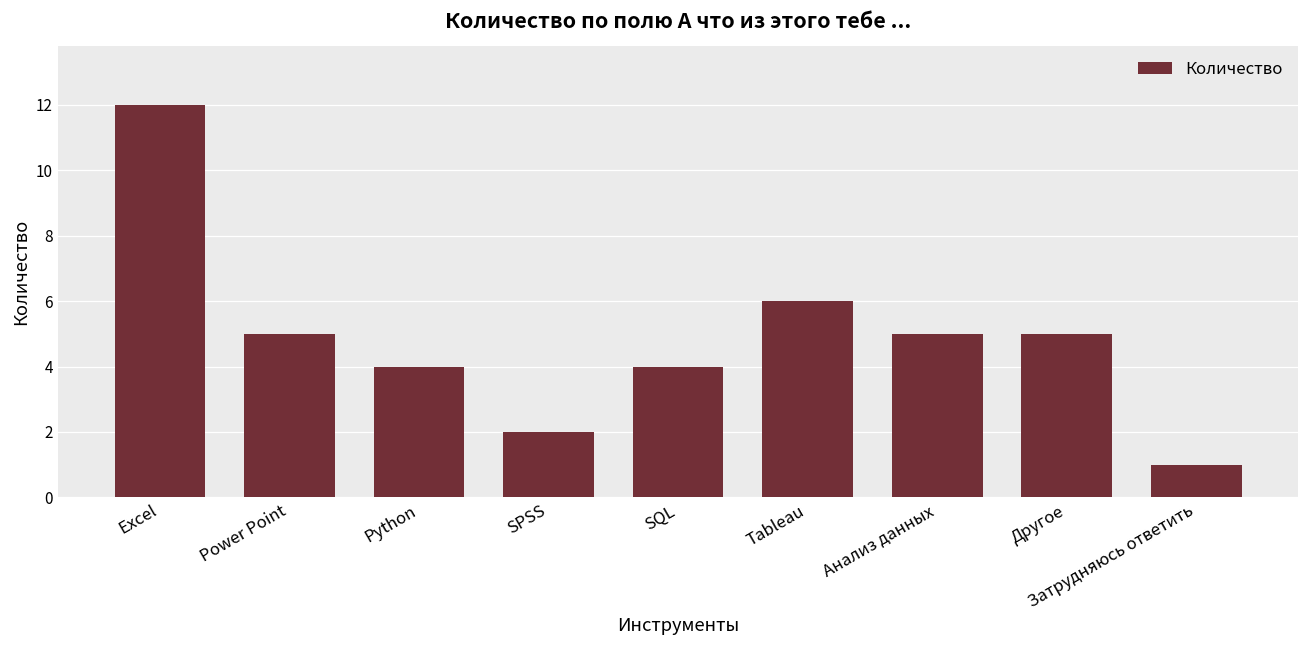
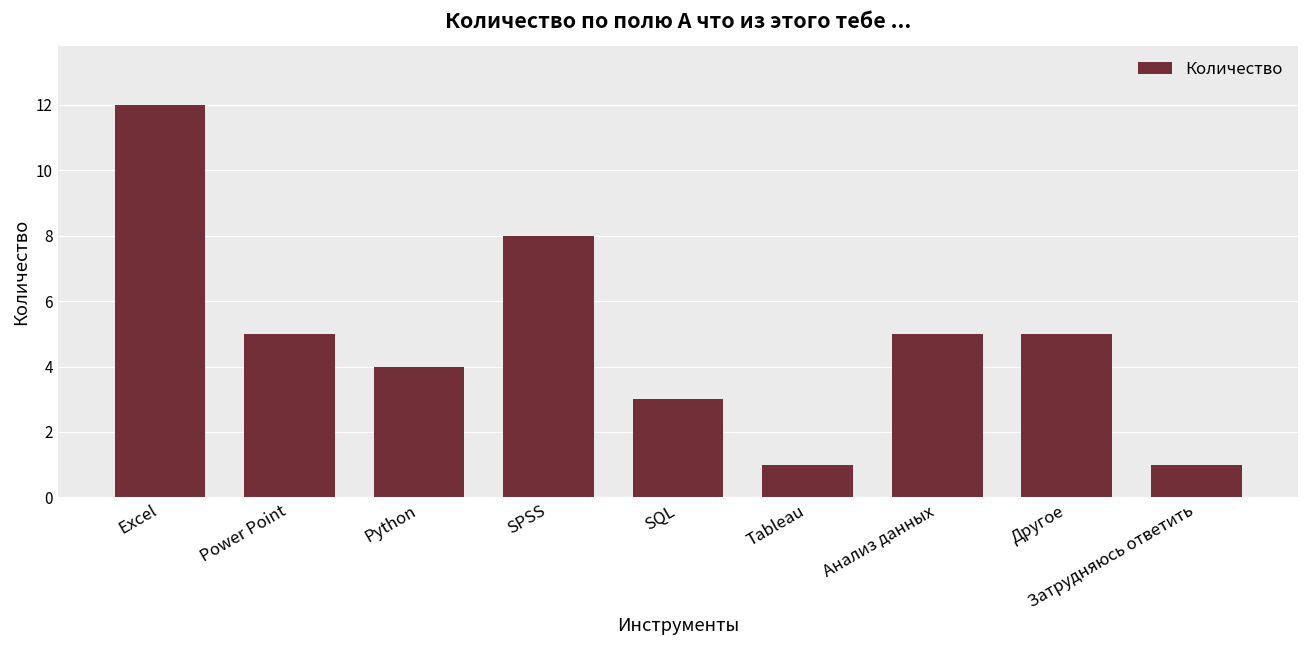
SPSS: 2 -> 8
SQL: 4 -> 3
Tableau: 6 -> 1
